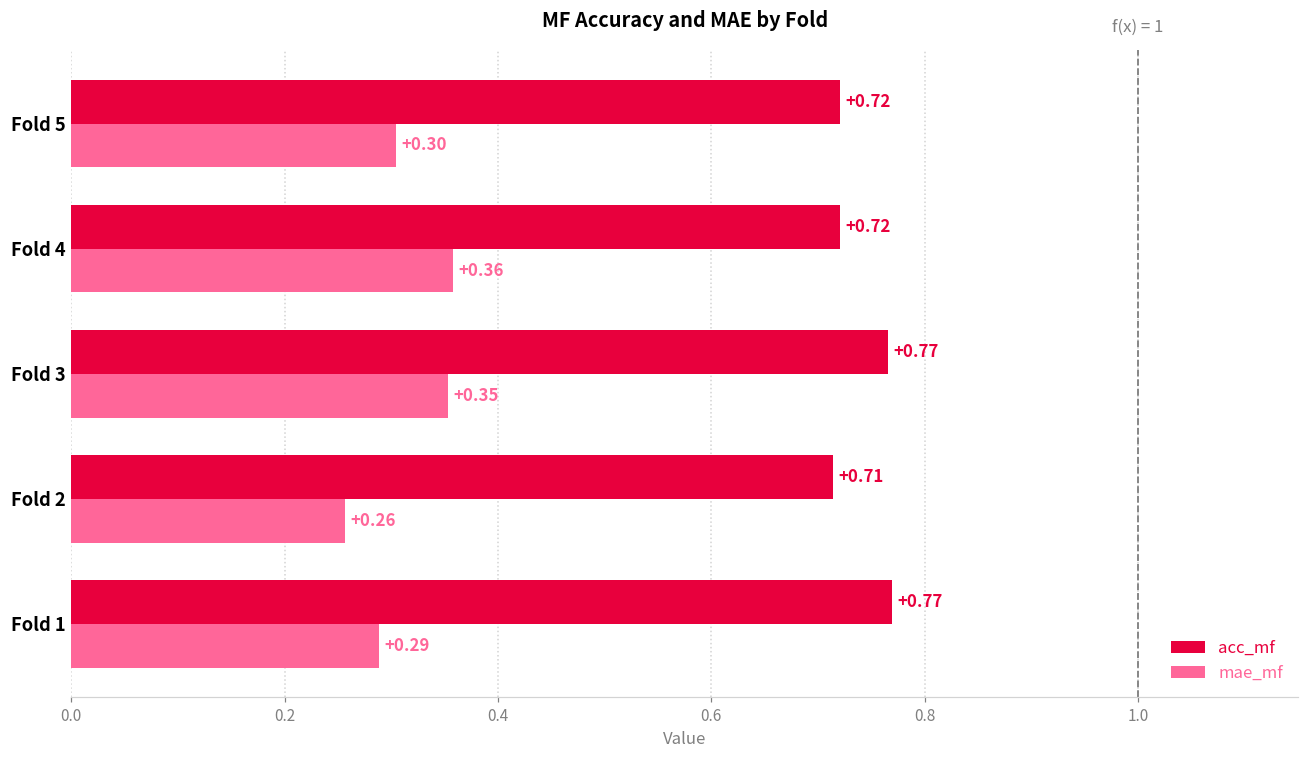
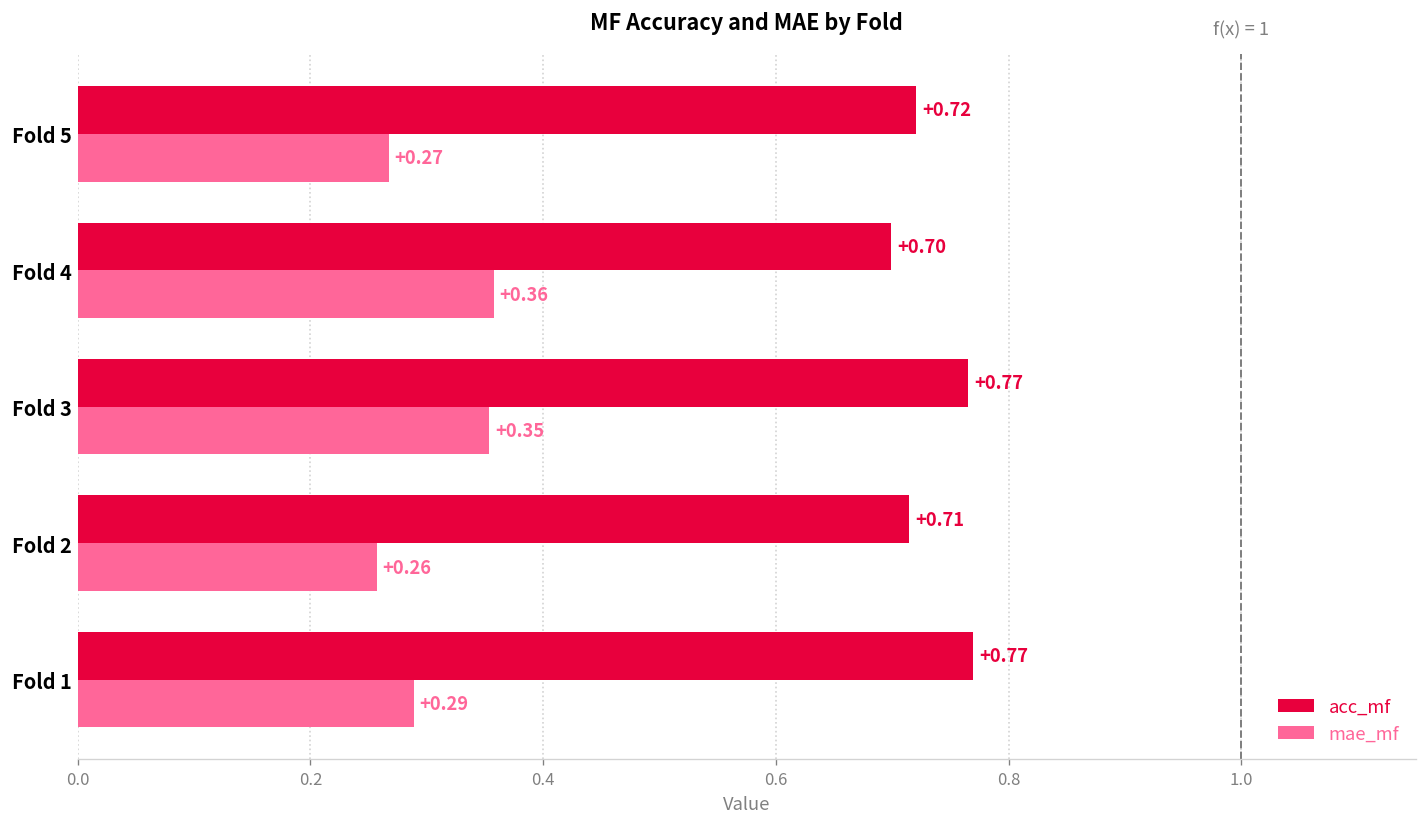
mae_mf, Fold 5: +0.30 -> +0.27
acc_mf, Fold 4: +0.72 -> +0.70
